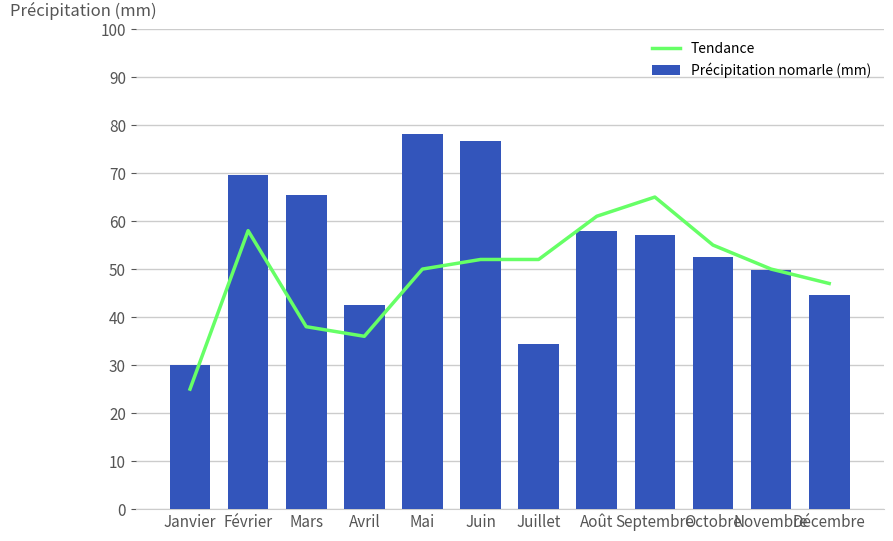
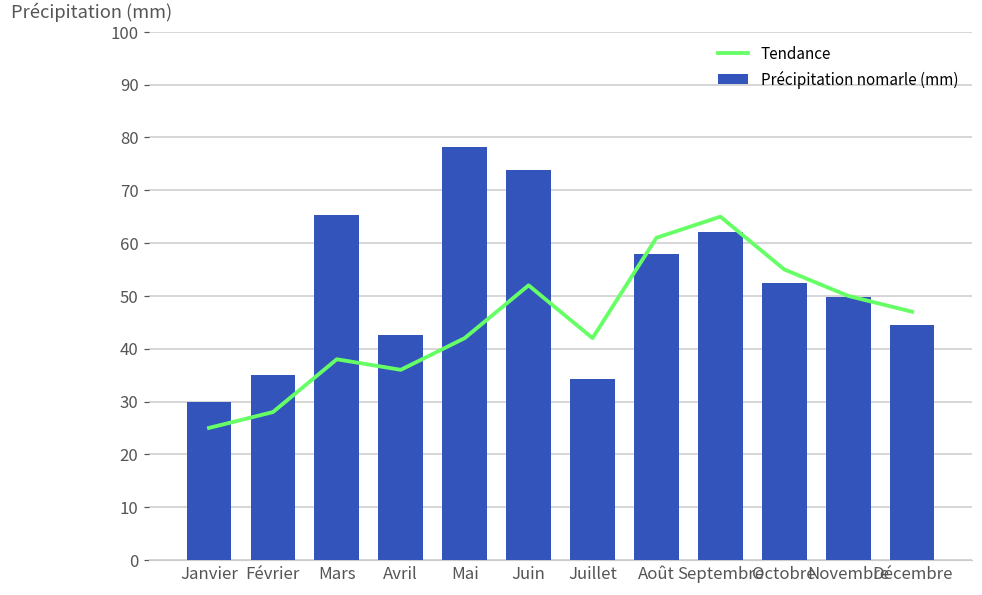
Tendance, Février: 58 -> 28
Précipitation nomarle (mm), Février: 70 -> 35
Tendance, Mai: 50 -> 42
Précipitation nomarle (mm), Juin: 77 -> 74
Tendance, Juillet: 52 -> 42
Précipitation nomarle (mm), Septembre: 57 -> 62
